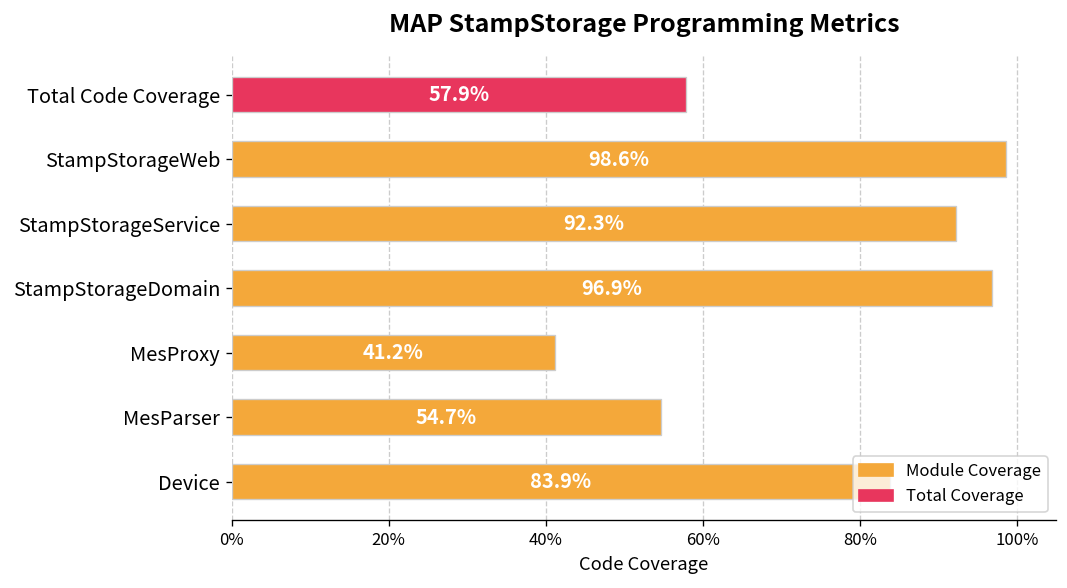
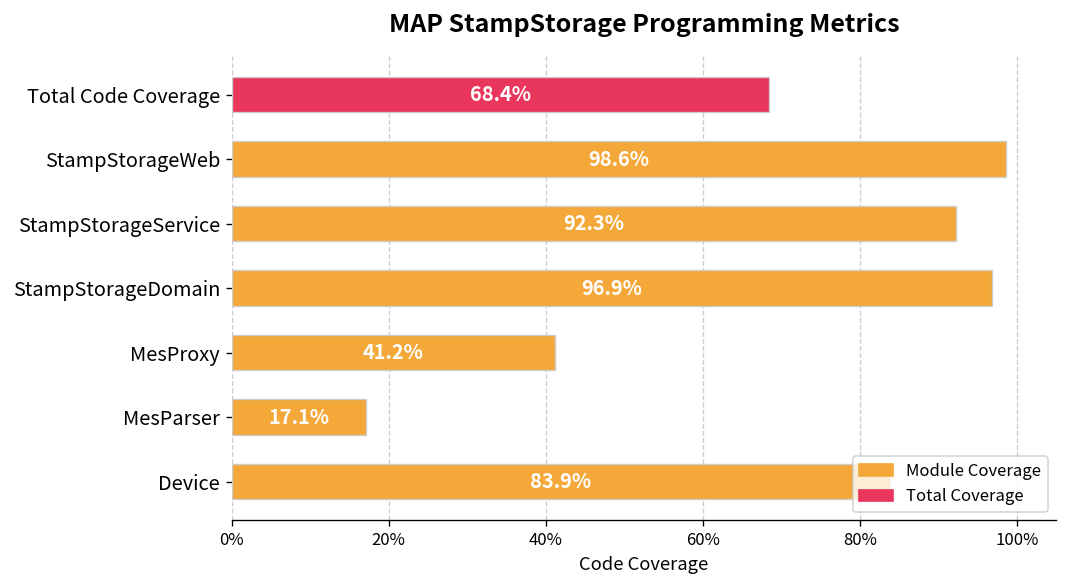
Total Code Coverage: 57.9% -> 68.4%
MesParser: 54.7% -> 17.1%
